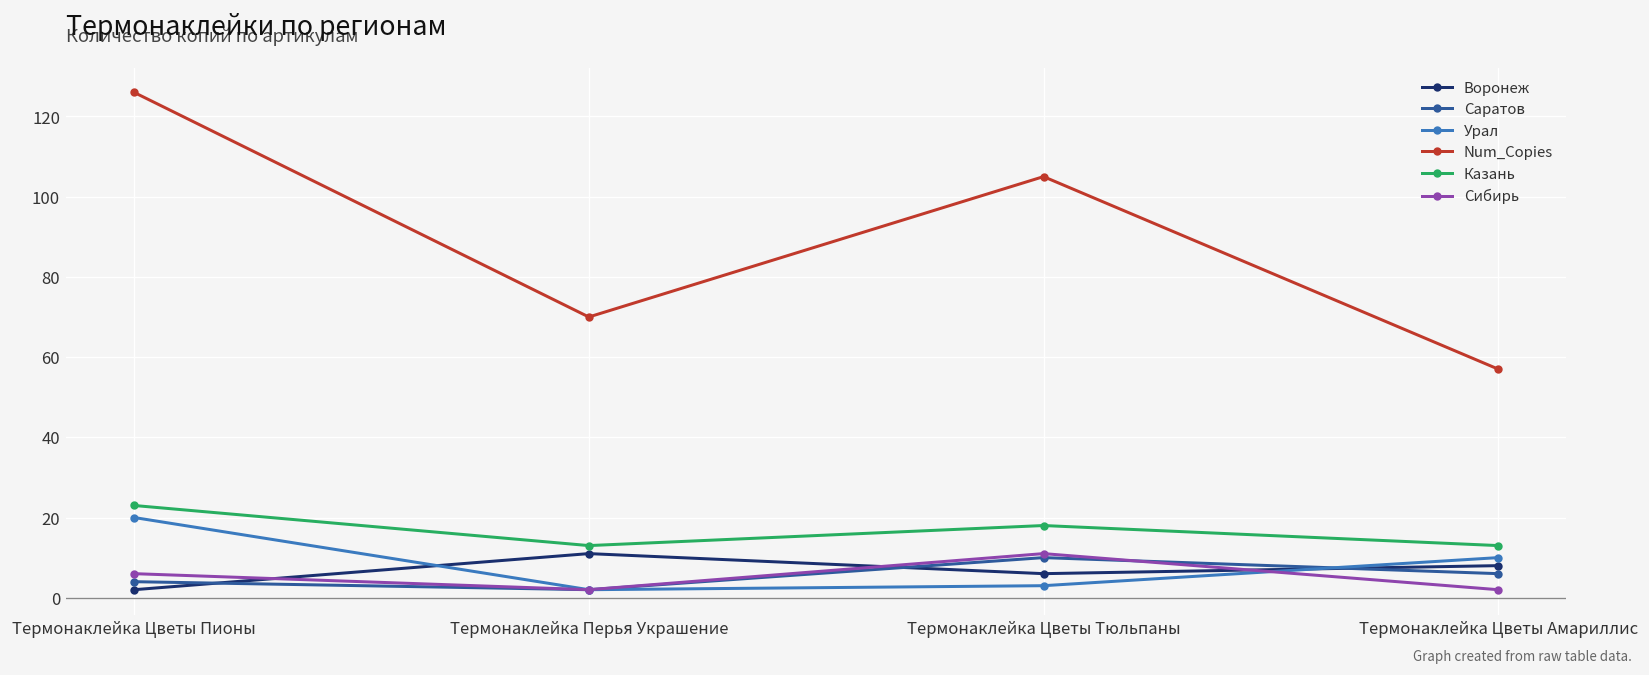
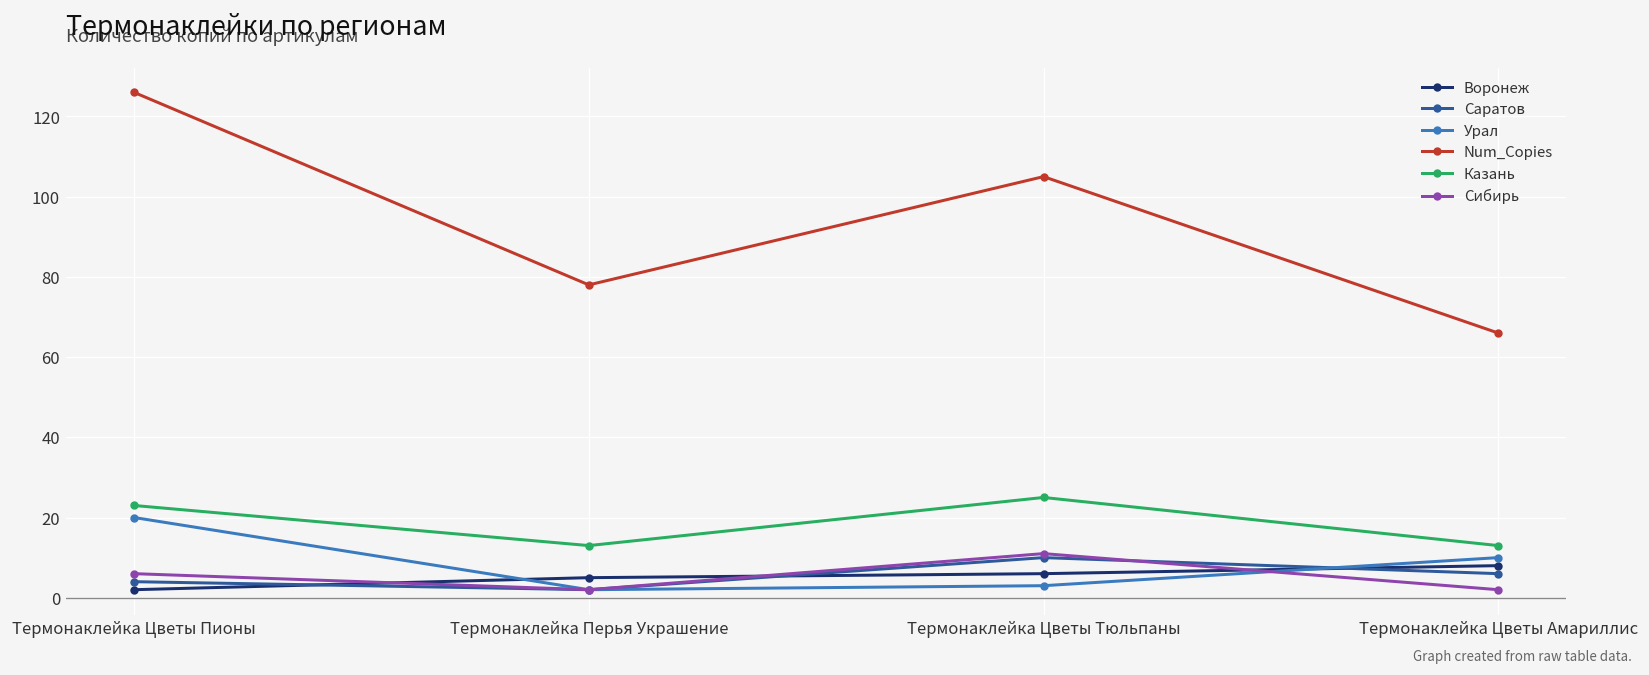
Воронеж, Термонаклейка Перья Украшение: 11 -> 5
Num_Copies, Термонаклейка Перья Украшение: 70 -> 78
Казань, Термонаклейка Цветы Тюльпаны: 18 -> 25
Num_Copies, Термонаклейка Цветы Амариллис: 57 -> 66
